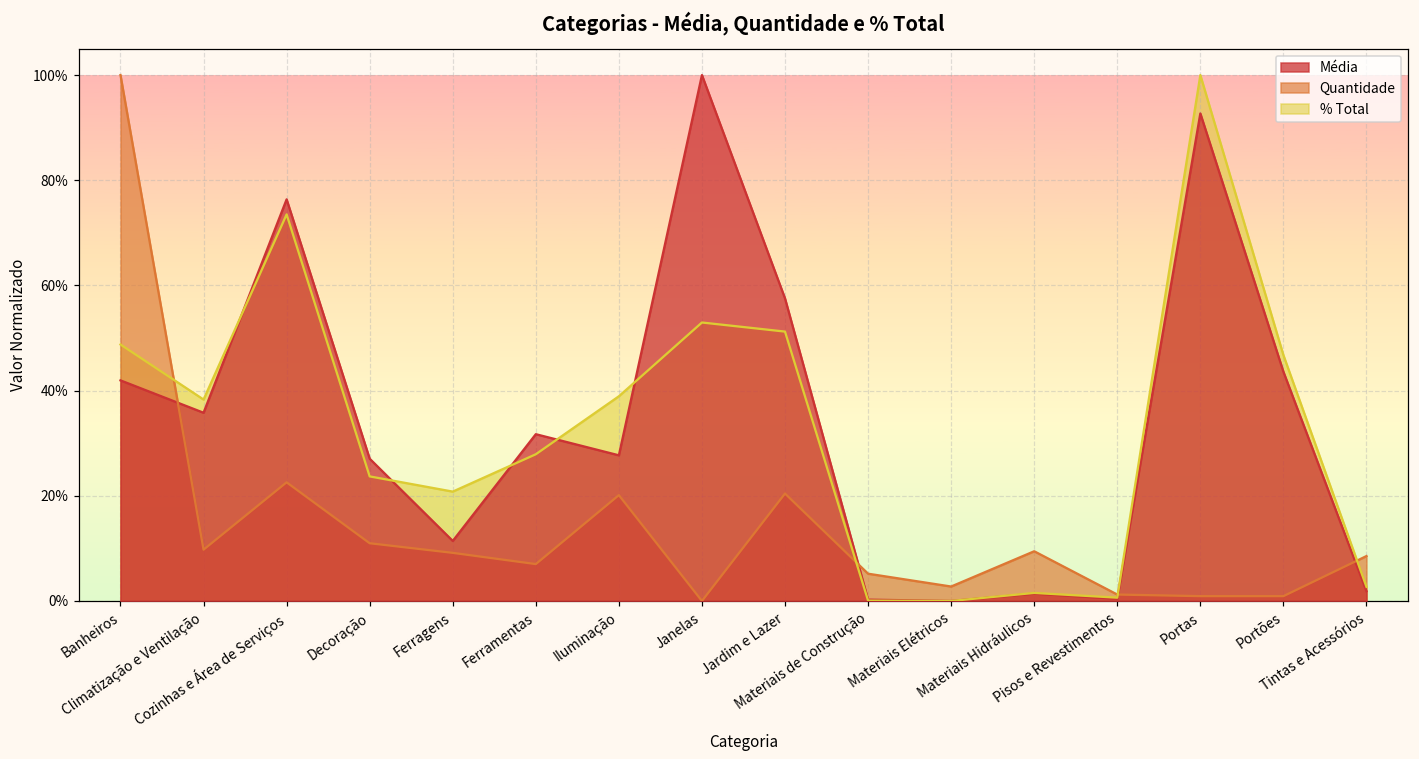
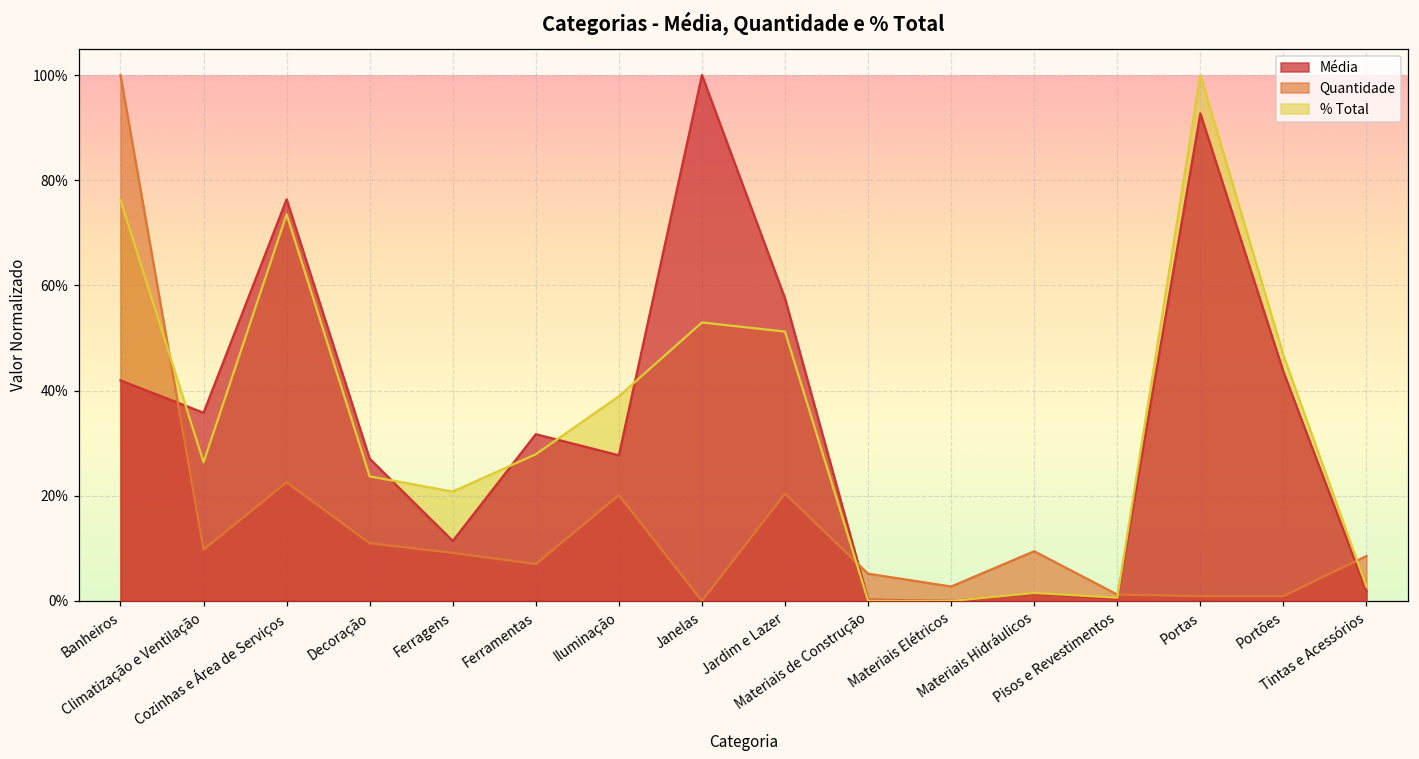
% Total, Banheiros: 49% -> 76%
% Total, Climatização e Ventilação: 38% -> 26%
